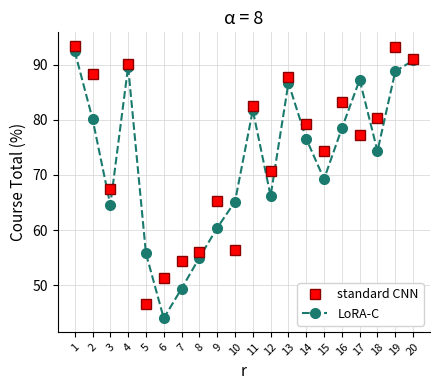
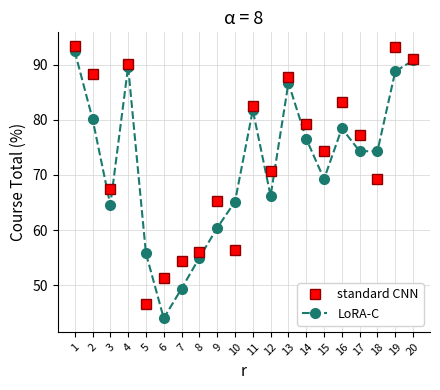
LoRA-C, 17: 87 -> 74
standard CNN, 18: 80 -> 69
